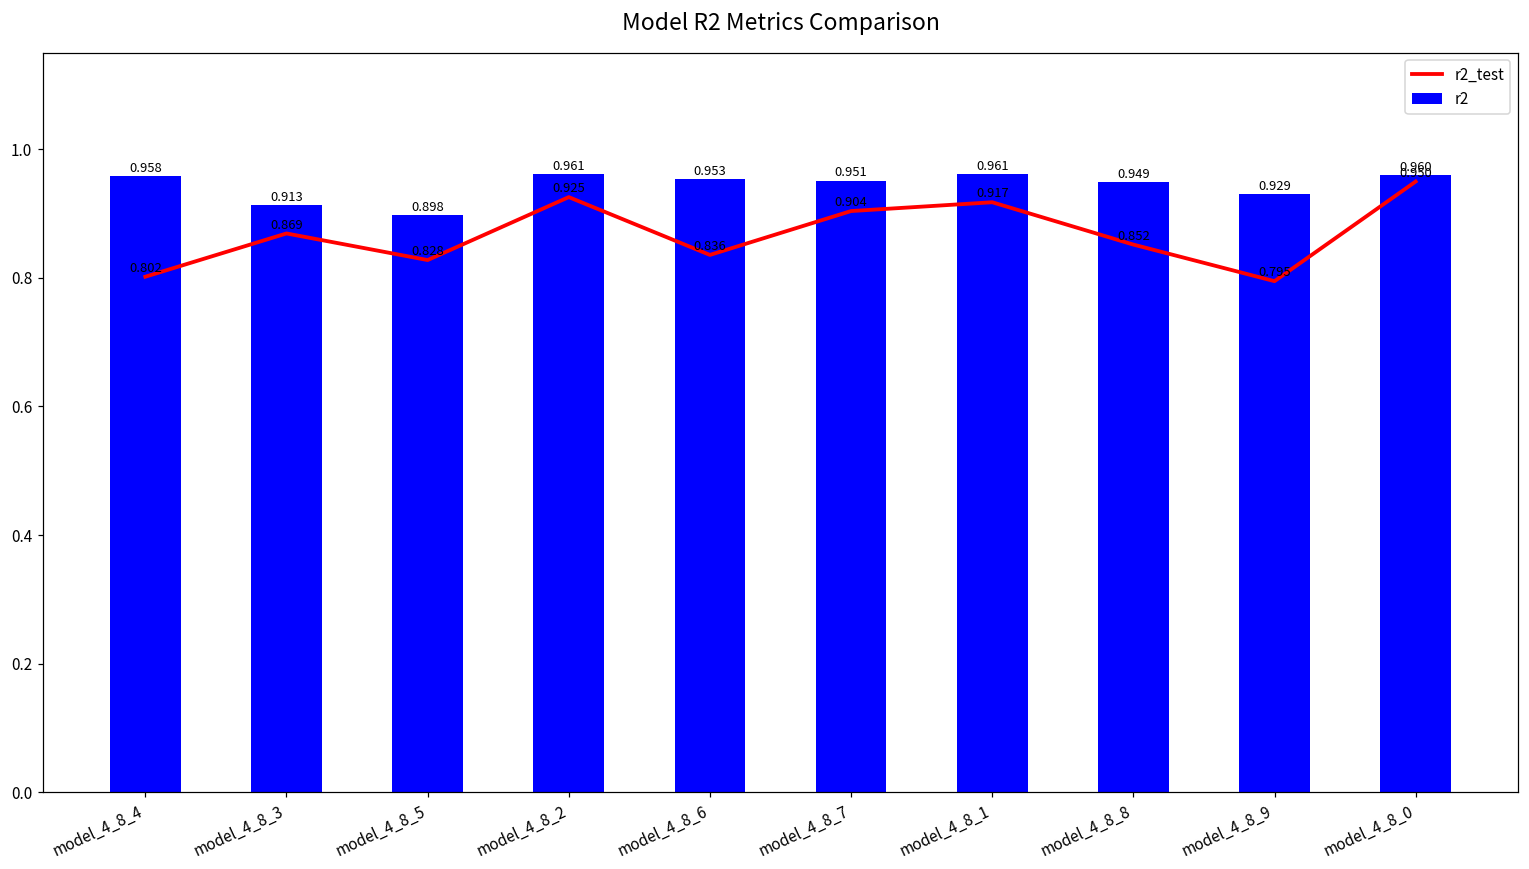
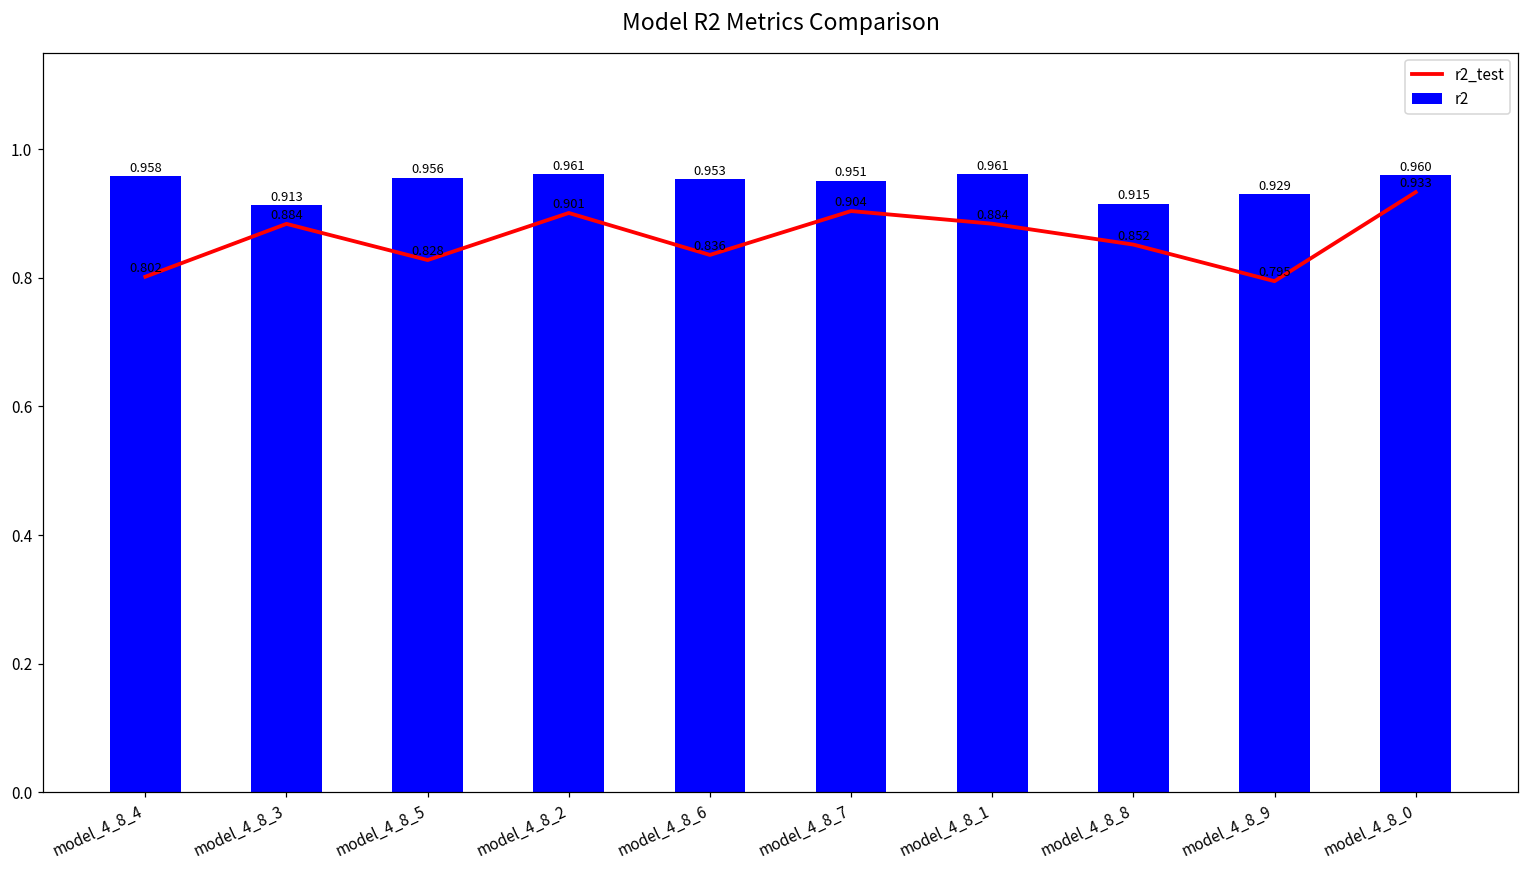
r2_test, model_4_8_3: 0.869 -> 0.884
r2, model_4_8_5: 0.898 -> 0.956
r2_test, model_4_8_2: 0.925 -> 0.901
r2_test, model_4_8_1: 0.917 -> 0.884
r2, model_4_8_8: 0.949 -> 0.915
r2_test, model_4_8_0: 0.950 -> 0.933
